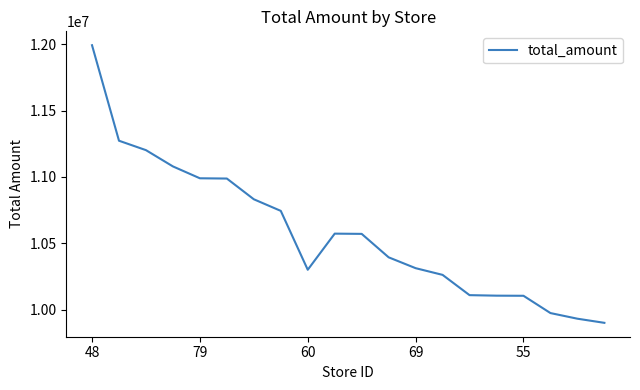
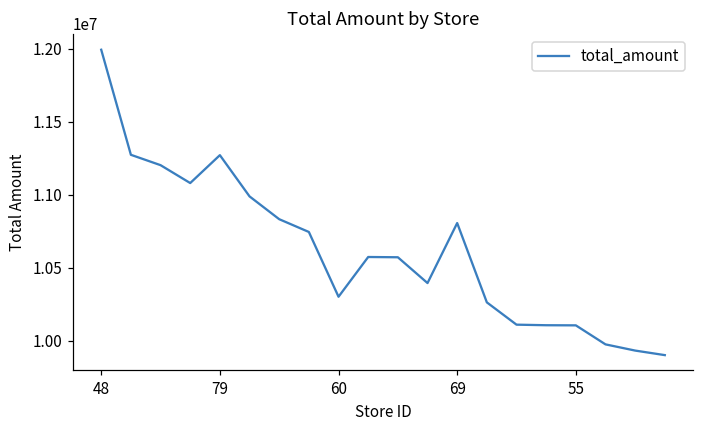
79: 10990000 -> 11270000
69: 10310000 -> 10810000
